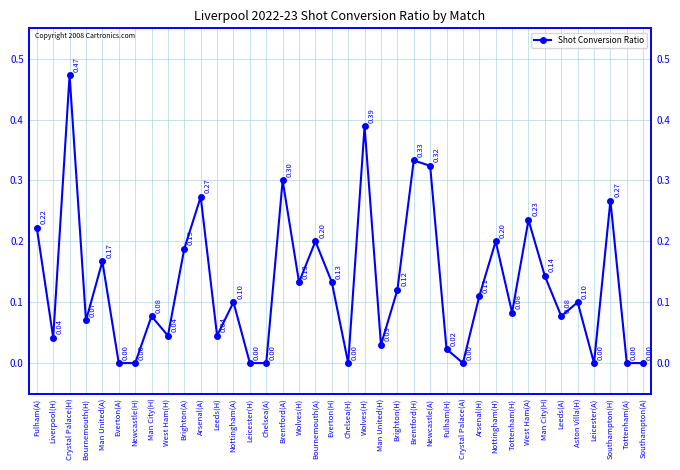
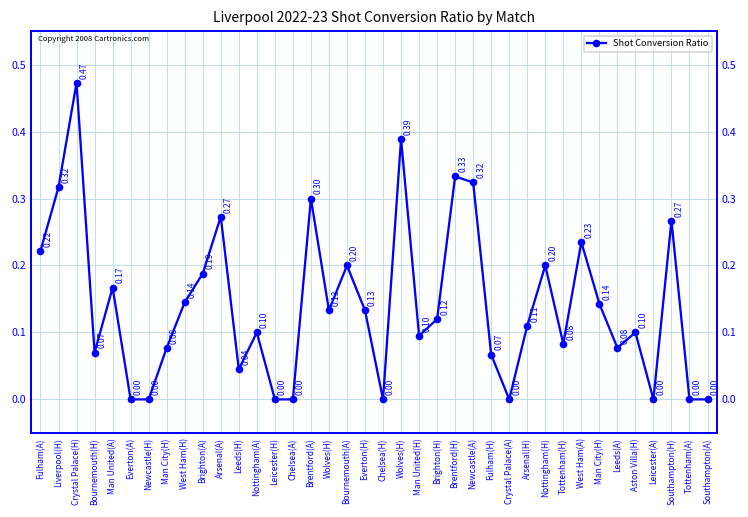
Liverpool(H): 0.04 -> 0.32
West Ham(H): 0.04 -> 0.14
Man United(H): 0.03 -> 0.10
Fulham(H): 0.02 -> 0.07
